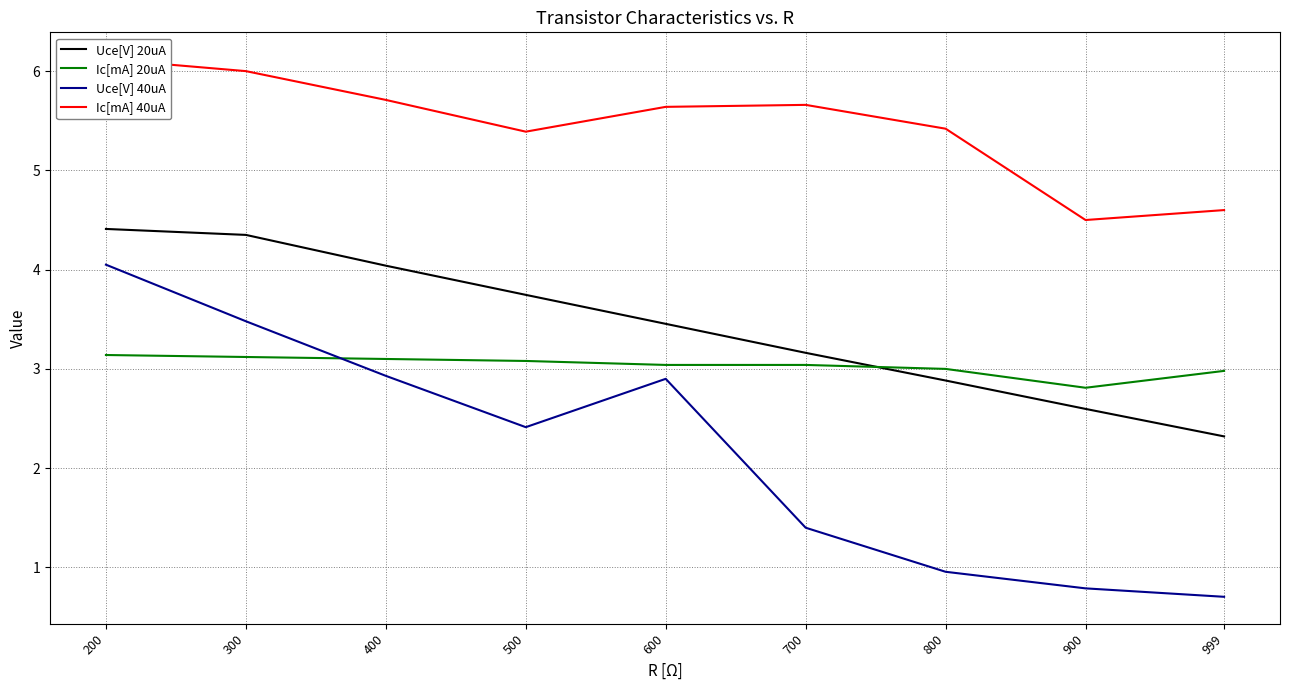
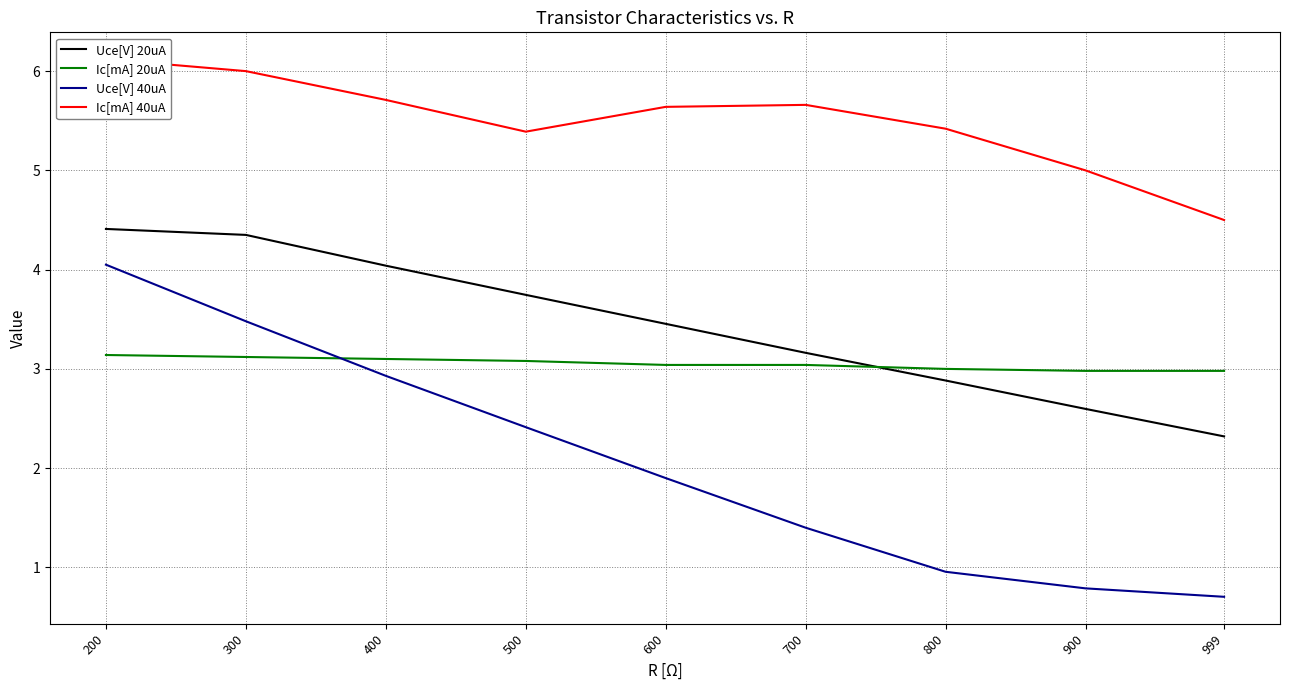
Uce[V] 40uA, 600: 2.9 -> 1.9
Ic[mA] 20uA, 900: 2.8 -> 3.0
Ic[mA] 40uA, 900: 4.5 -> 5.0
Ic[mA] 40uA, 999: 4.6 -> 4.5
